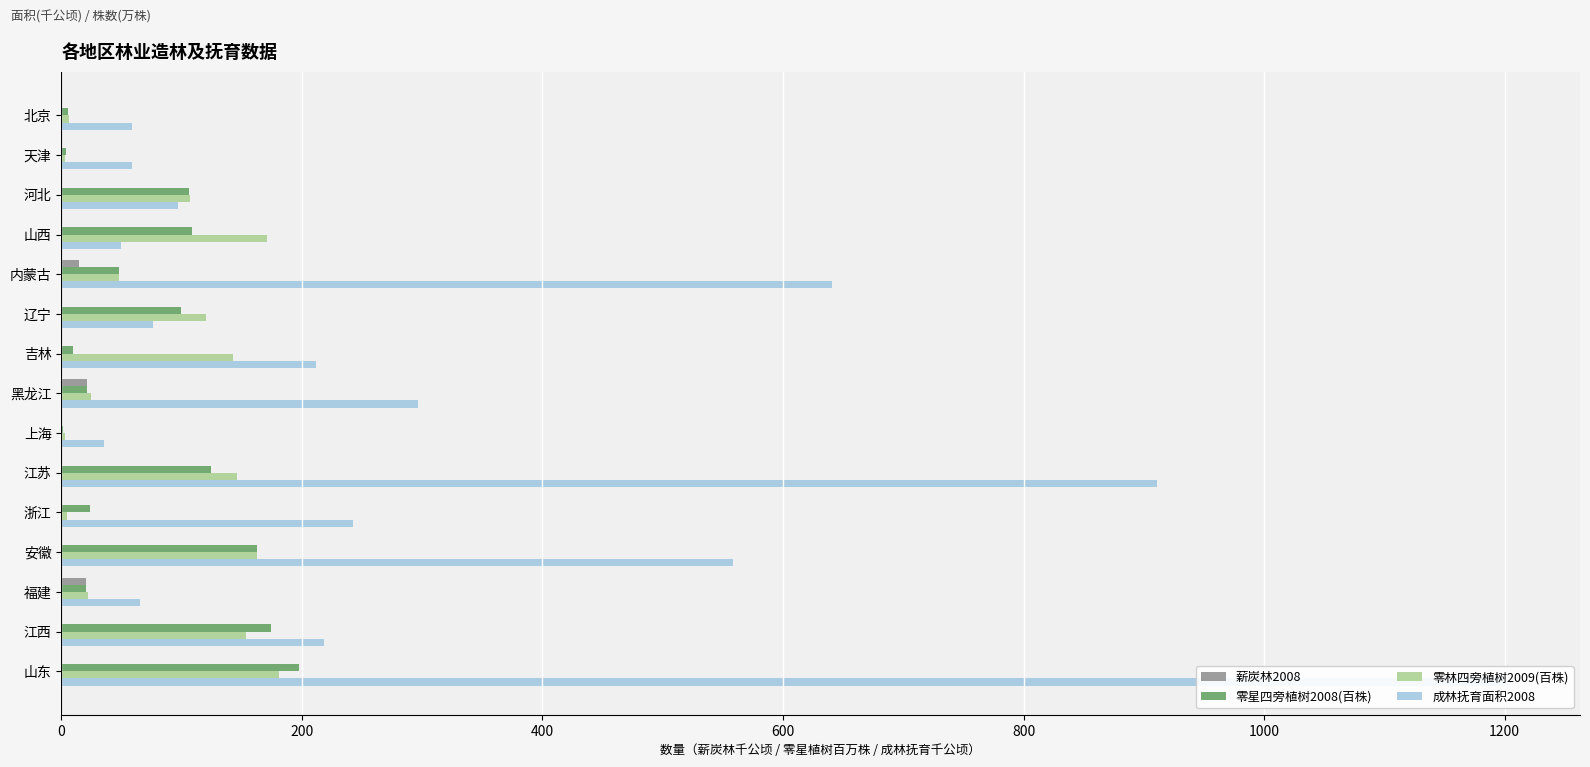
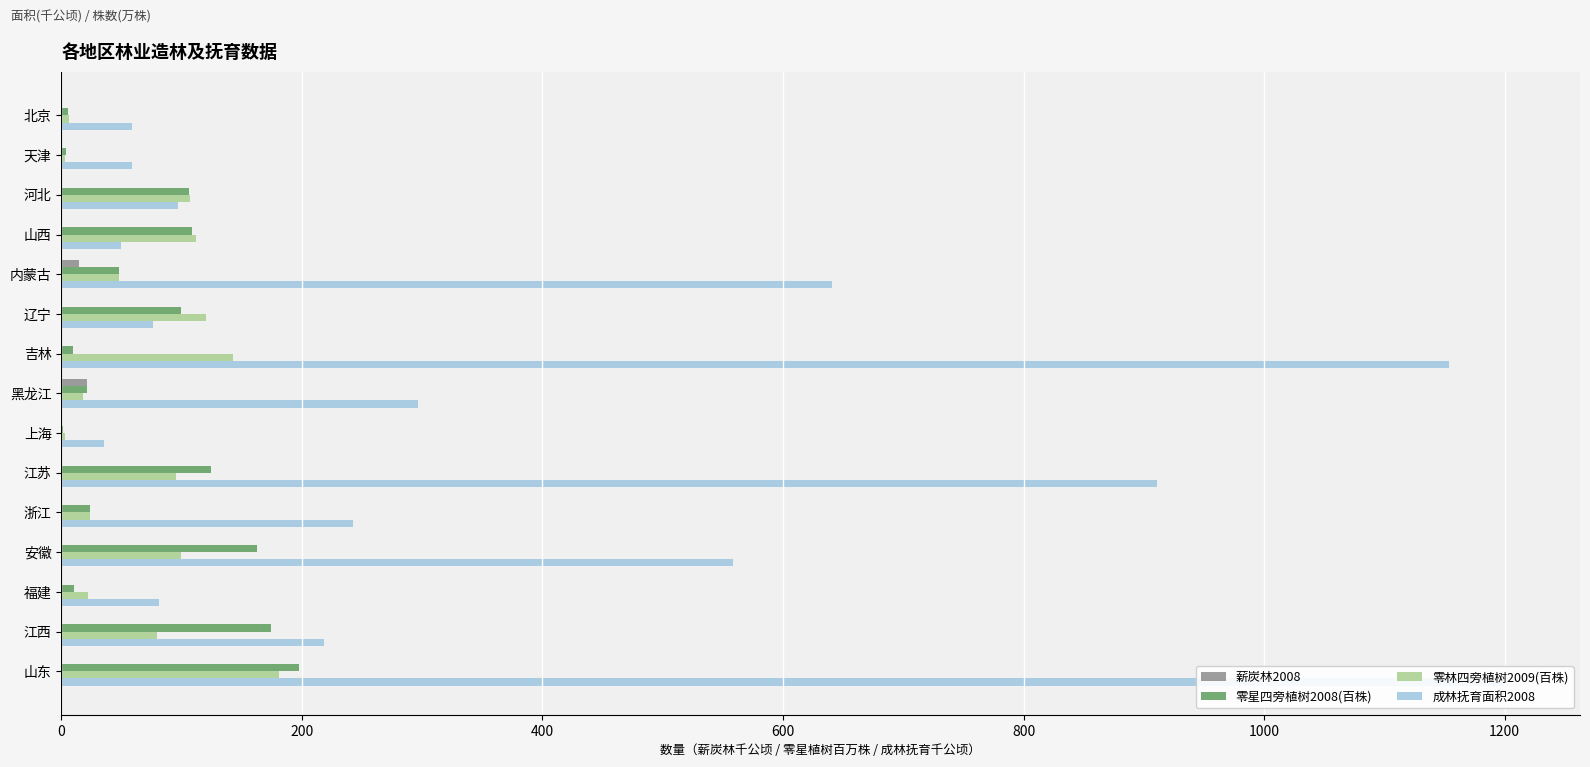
零林四旁植树2009(百株), 山西: 171 -> 112
成林抚育面积2008, 吉林: 212 -> 1154
零林四旁植树2009(百株), 黑龙江: 25 -> 18
零林四旁植树2009(百株), 江苏: 146 -> 95
零林四旁植树2009(百株), 浙江: 4 -> 24
零林四旁植树2009(百株), 安徽: 163 -> 100
薪炭林2008, 福建: 20 -> 0
零星四旁植树2008(百株), 福建: 20 -> 11
成林抚育面积2008, 福建: 66 -> 81
零林四旁植树2009(百株), 江西: 154 -> 79
